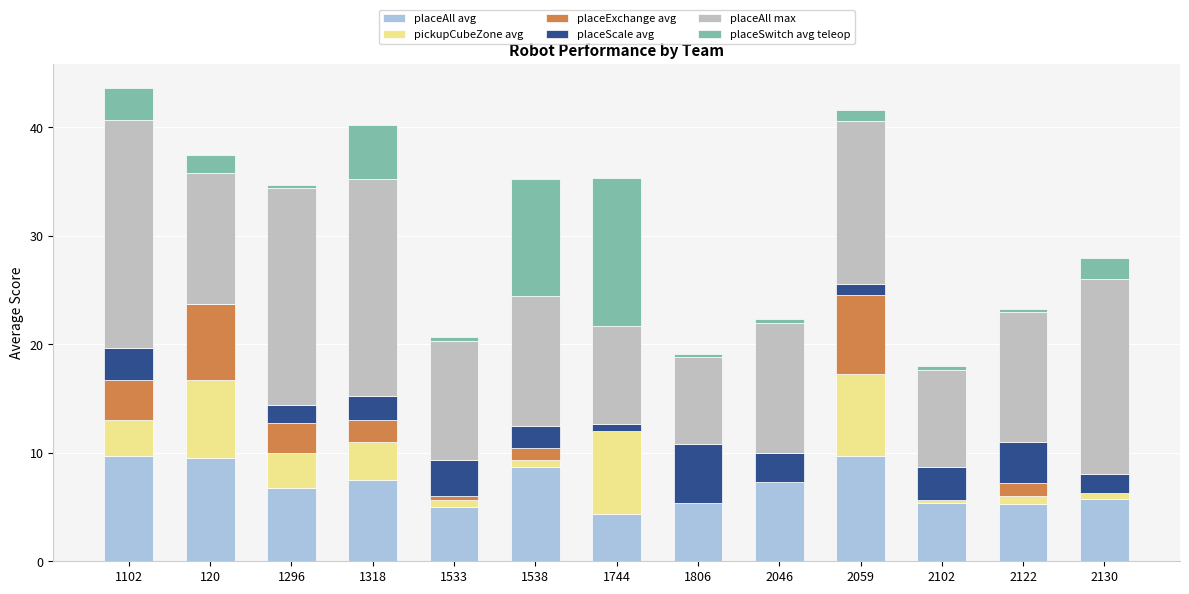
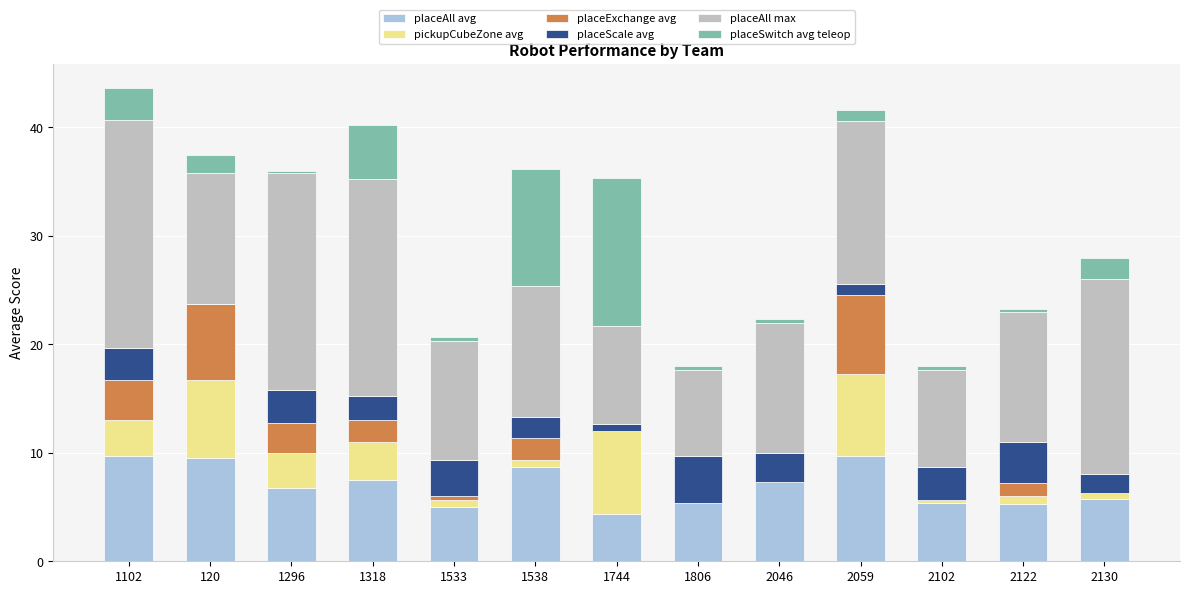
placeScale avg, 1296: 1.7 -> 3.0
placeExchange avg, 1538: 1.1 -> 2.0
placeScale avg, 1806: 5.5 -> 4.3
